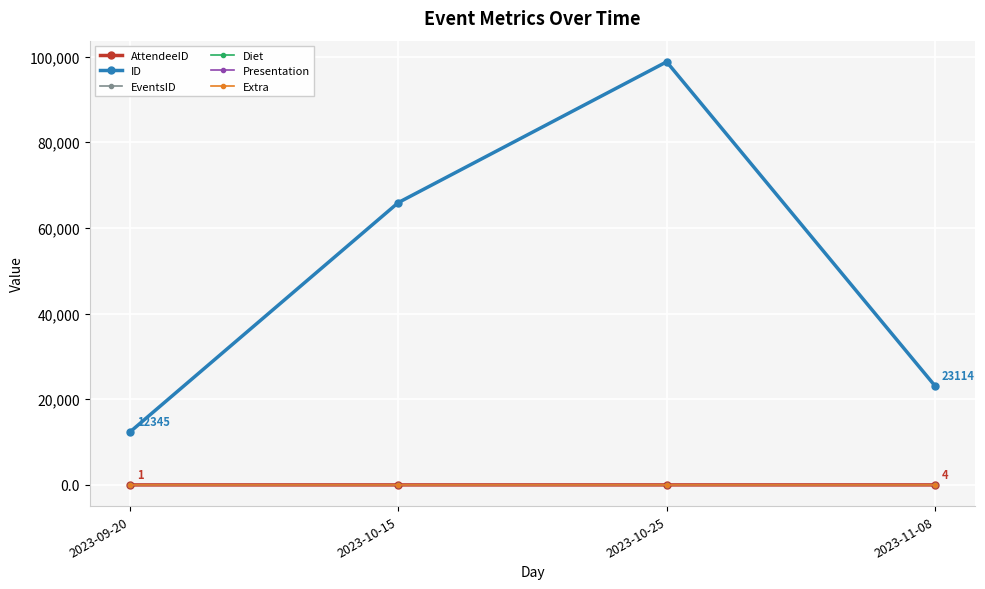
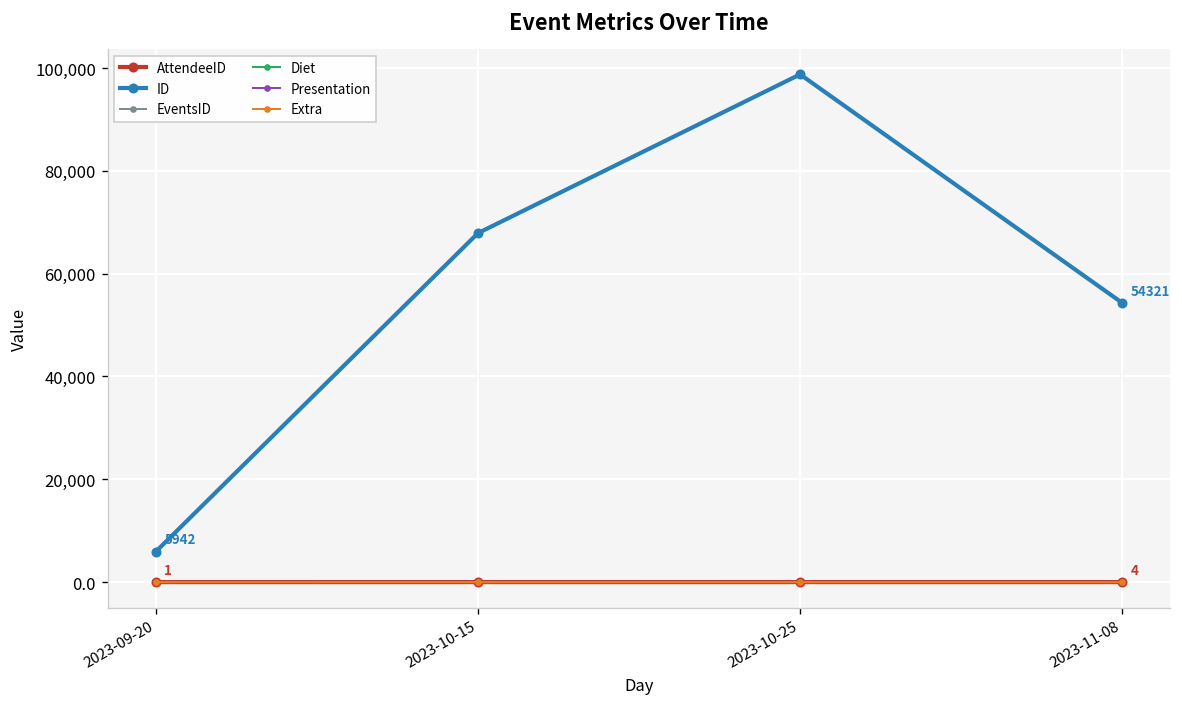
ID, 2023-09-20: 12345 -> 5942
ID, 2023-10-15: 66,000 -> 68,000
ID, 2023-11-08: 23114 -> 54321
